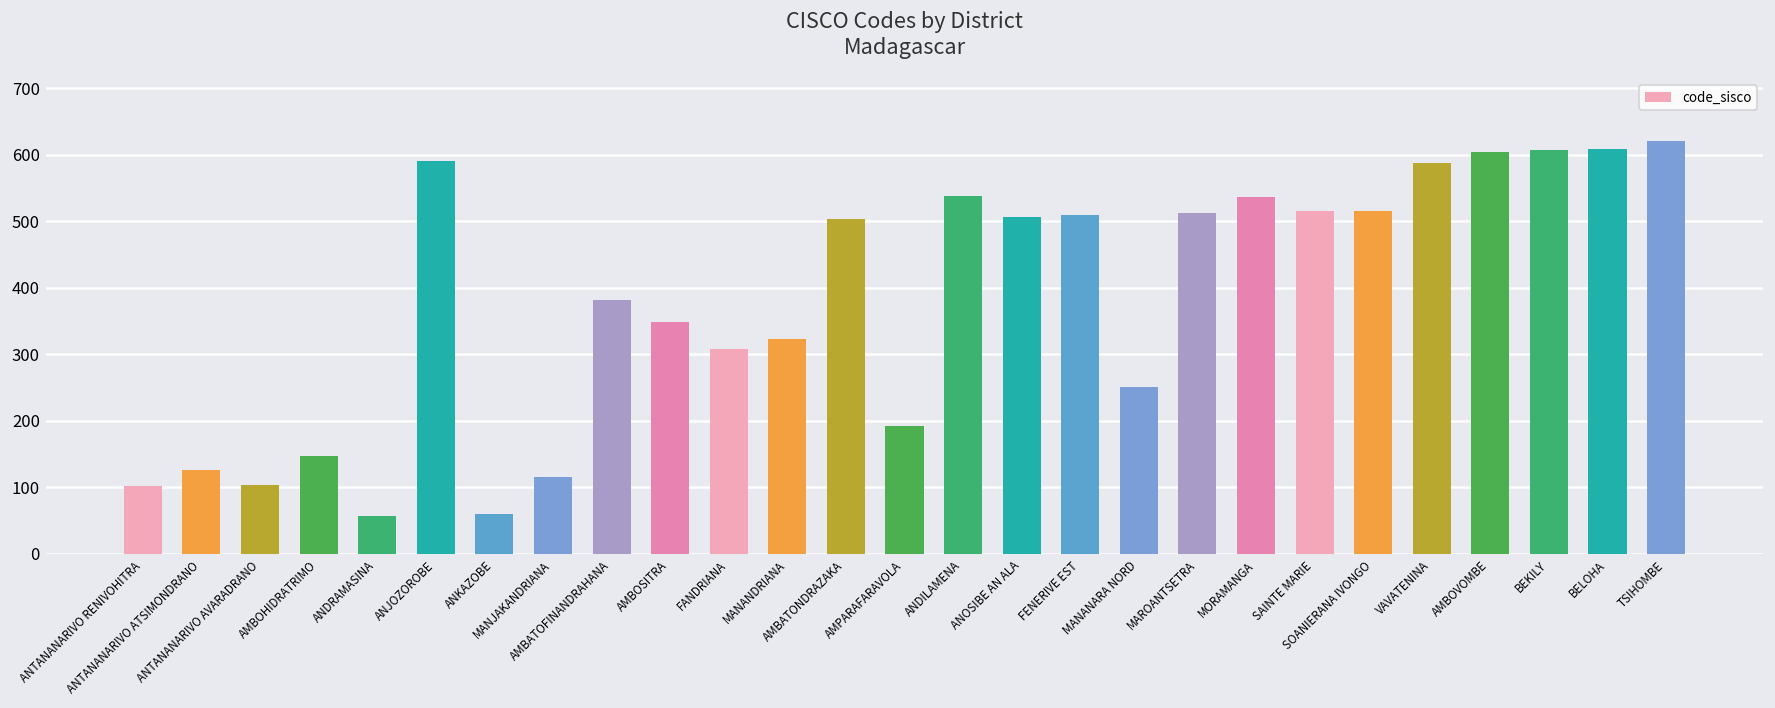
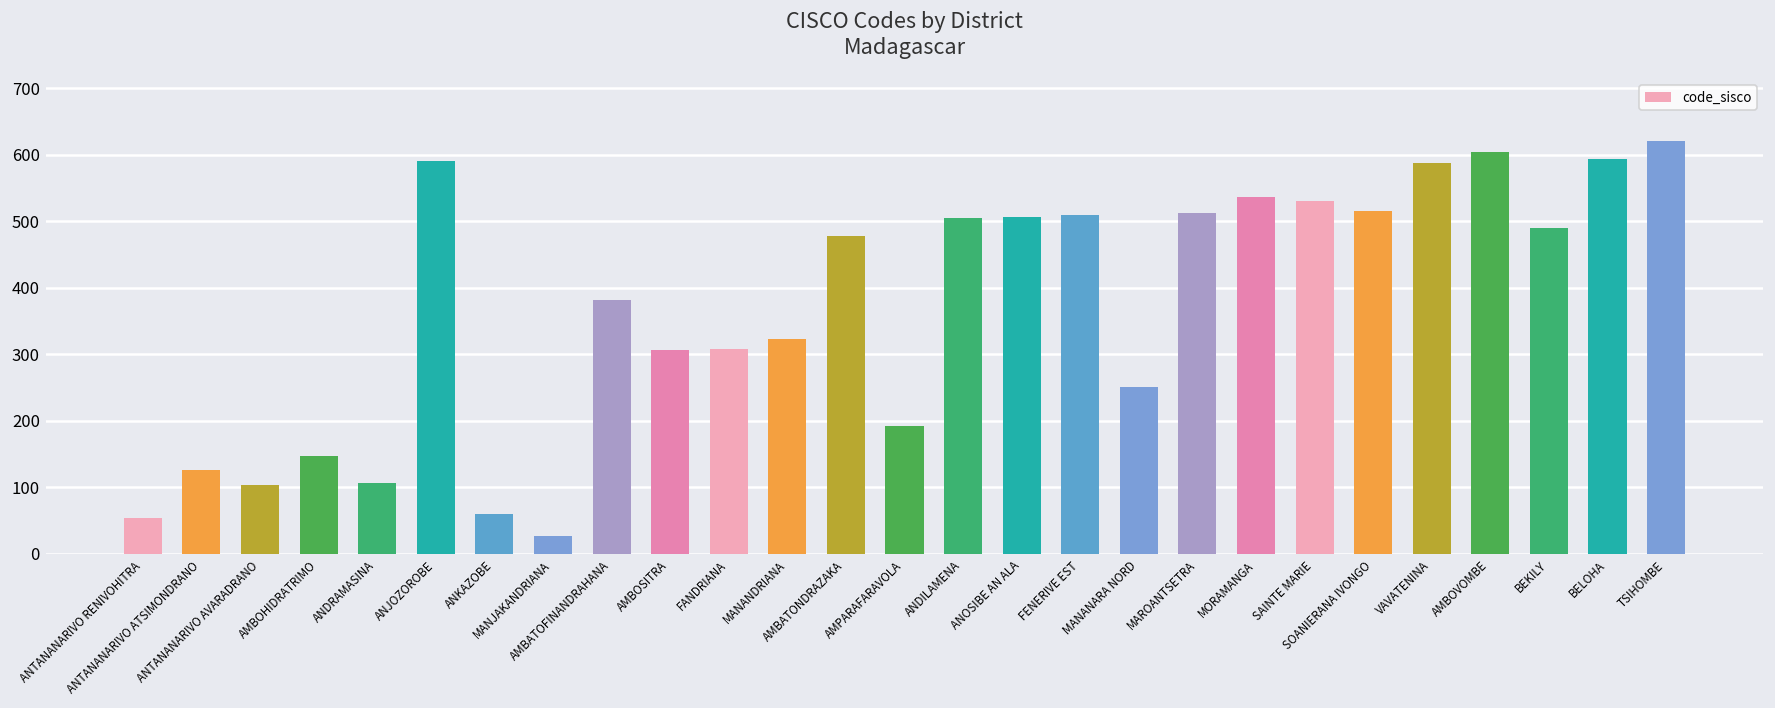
ANTANANARIVO RENIVOHITRA: 100 -> 50
ANDRAMASINA: 60 -> 110
MANJAKANDRIANA: 120 -> 30
AMBOSITRA: 350 -> 310
AMBATONDRAZAKA: 500 -> 480
ANDILAMENA: 540 -> 510
SAINTE MARIE: 520 -> 530
BEKILY: 610 -> 490
BELOHA: 610 -> 590
